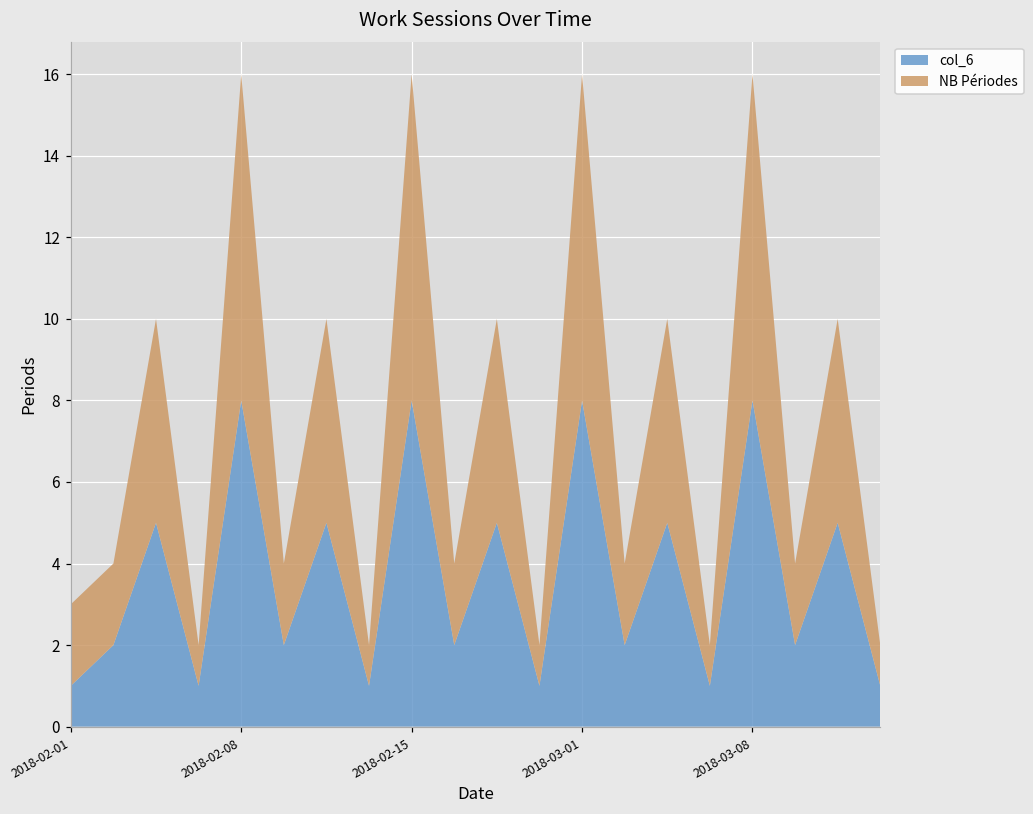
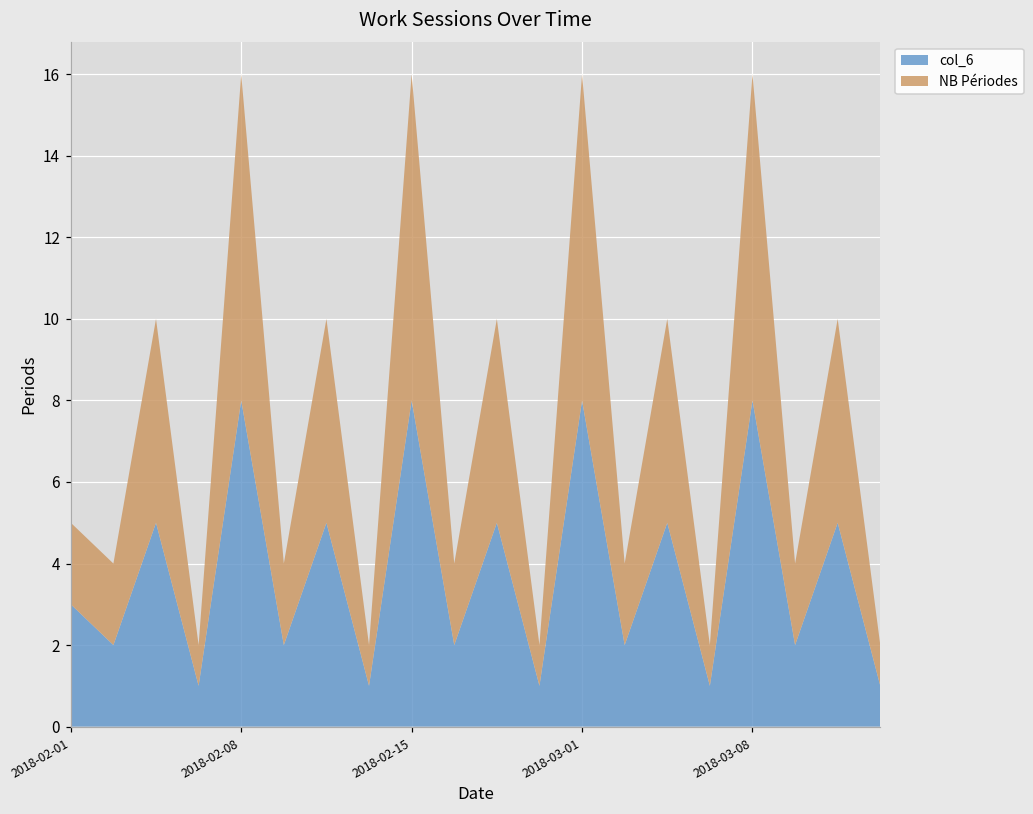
col_6, 2018-02-01: 1 -> 3
